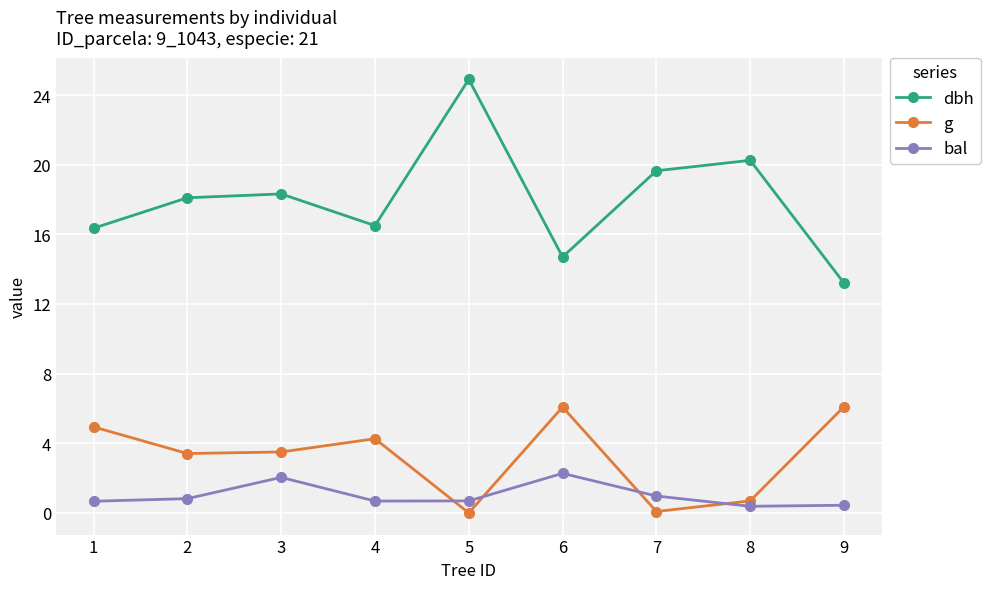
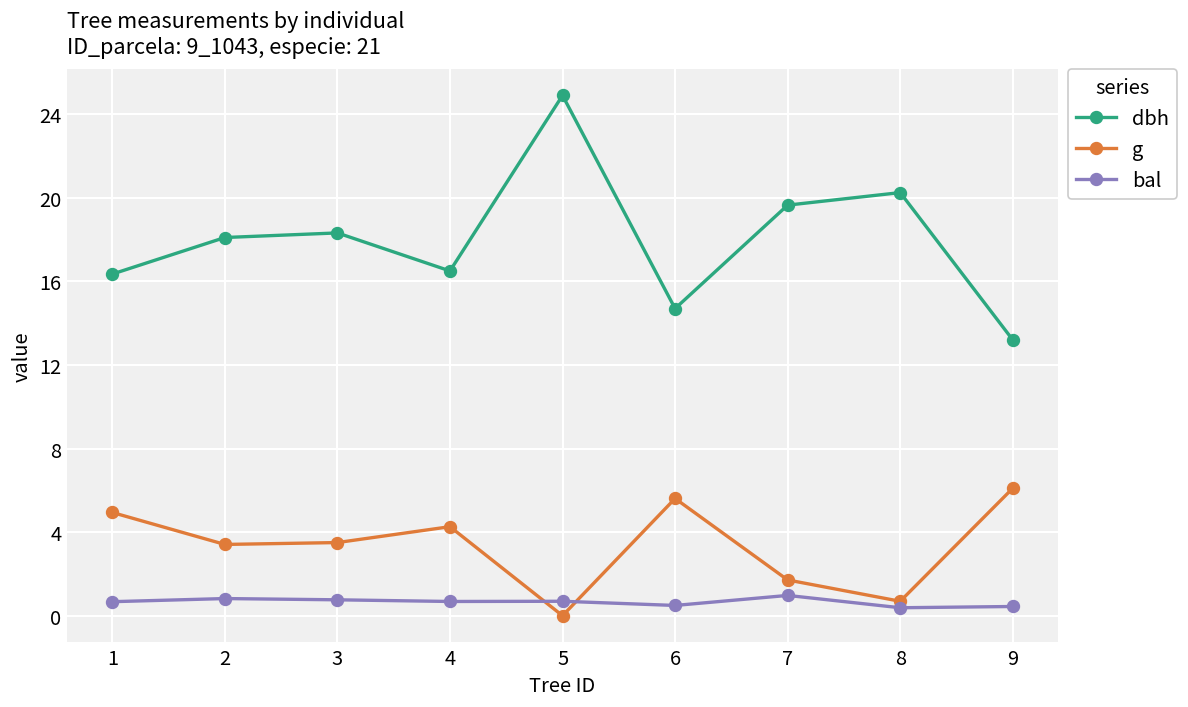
bal, 3: 2.0 -> 0.8
g, 6: 6.1 -> 5.6
bal, 6: 2.3 -> 0.5
g, 7: 0.1 -> 1.7
